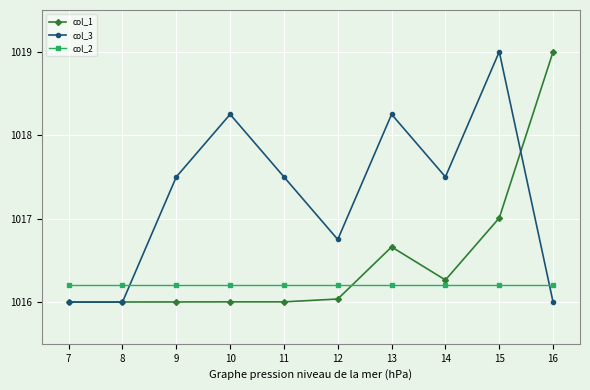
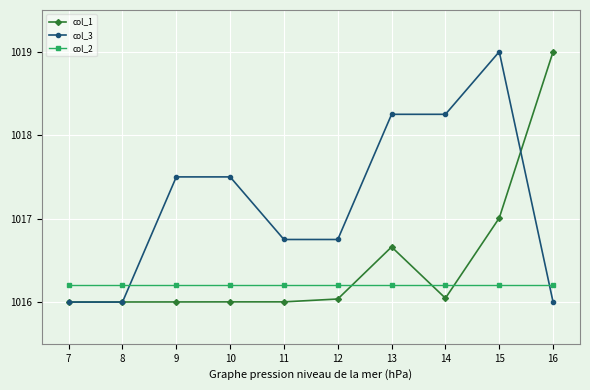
col_3, 10: 1018.3 -> 1017.5
col_3, 11: 1017.5 -> 1016.8
col_1, 14: 1016.3 -> 1016.0
col_3, 14: 1017.5 -> 1018.3
